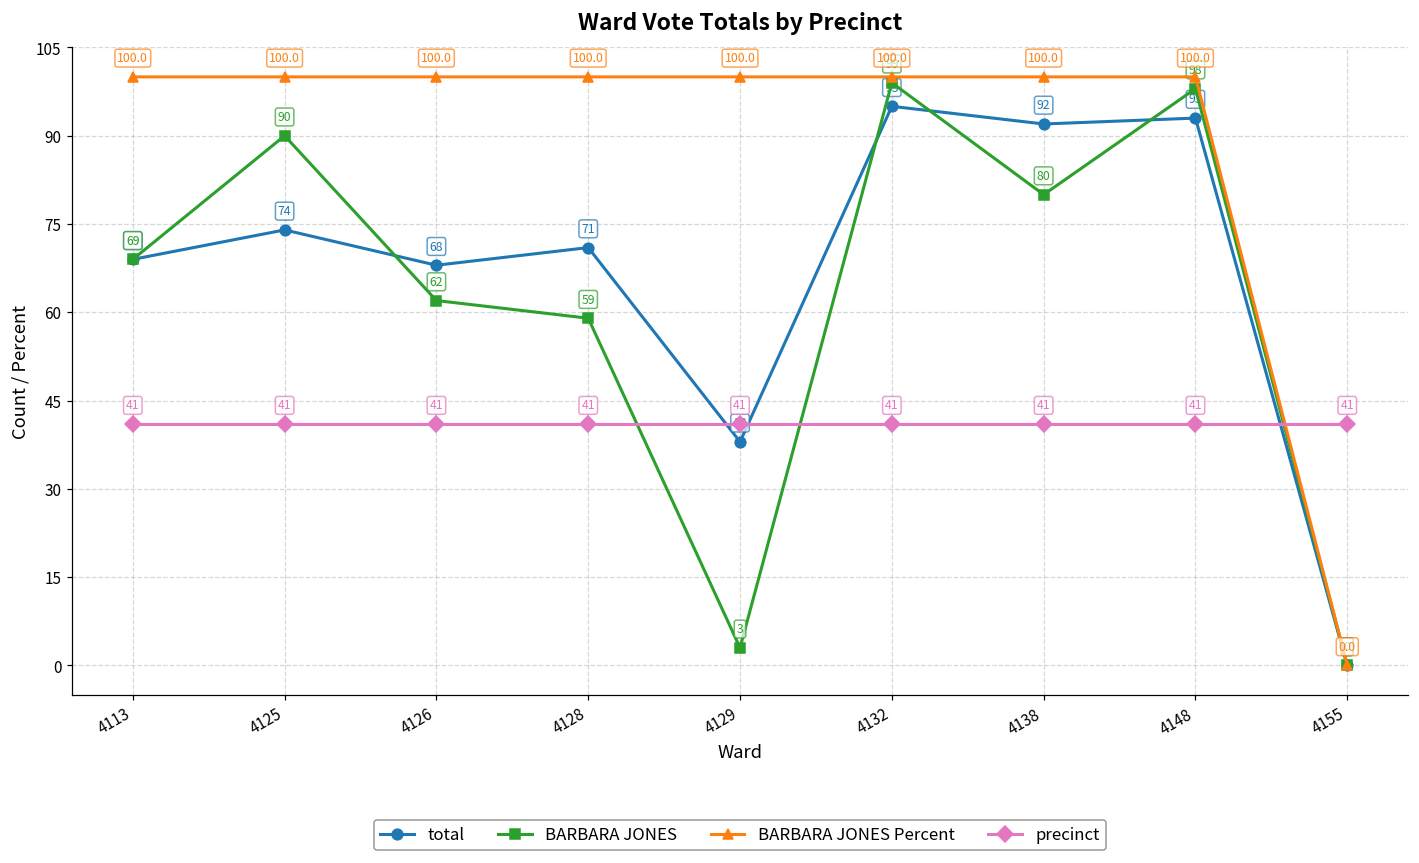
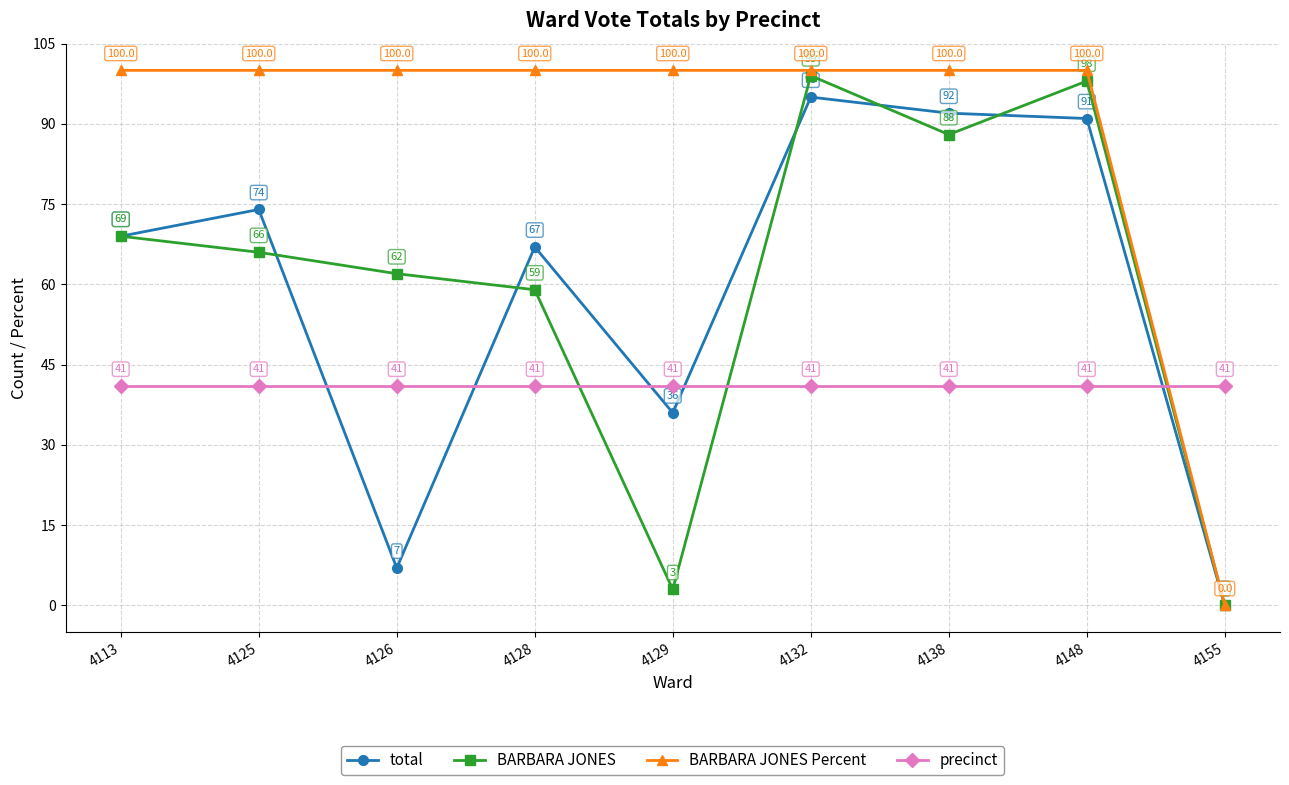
BARBARA JONES, 4125: 90 -> 66
total, 4126: 68 -> 7
total, 4128: 71 -> 67
total, 4129: 38 -> 36
BARBARA JONES, 4138: 80 -> 88
total, 4148: 93 -> 91
